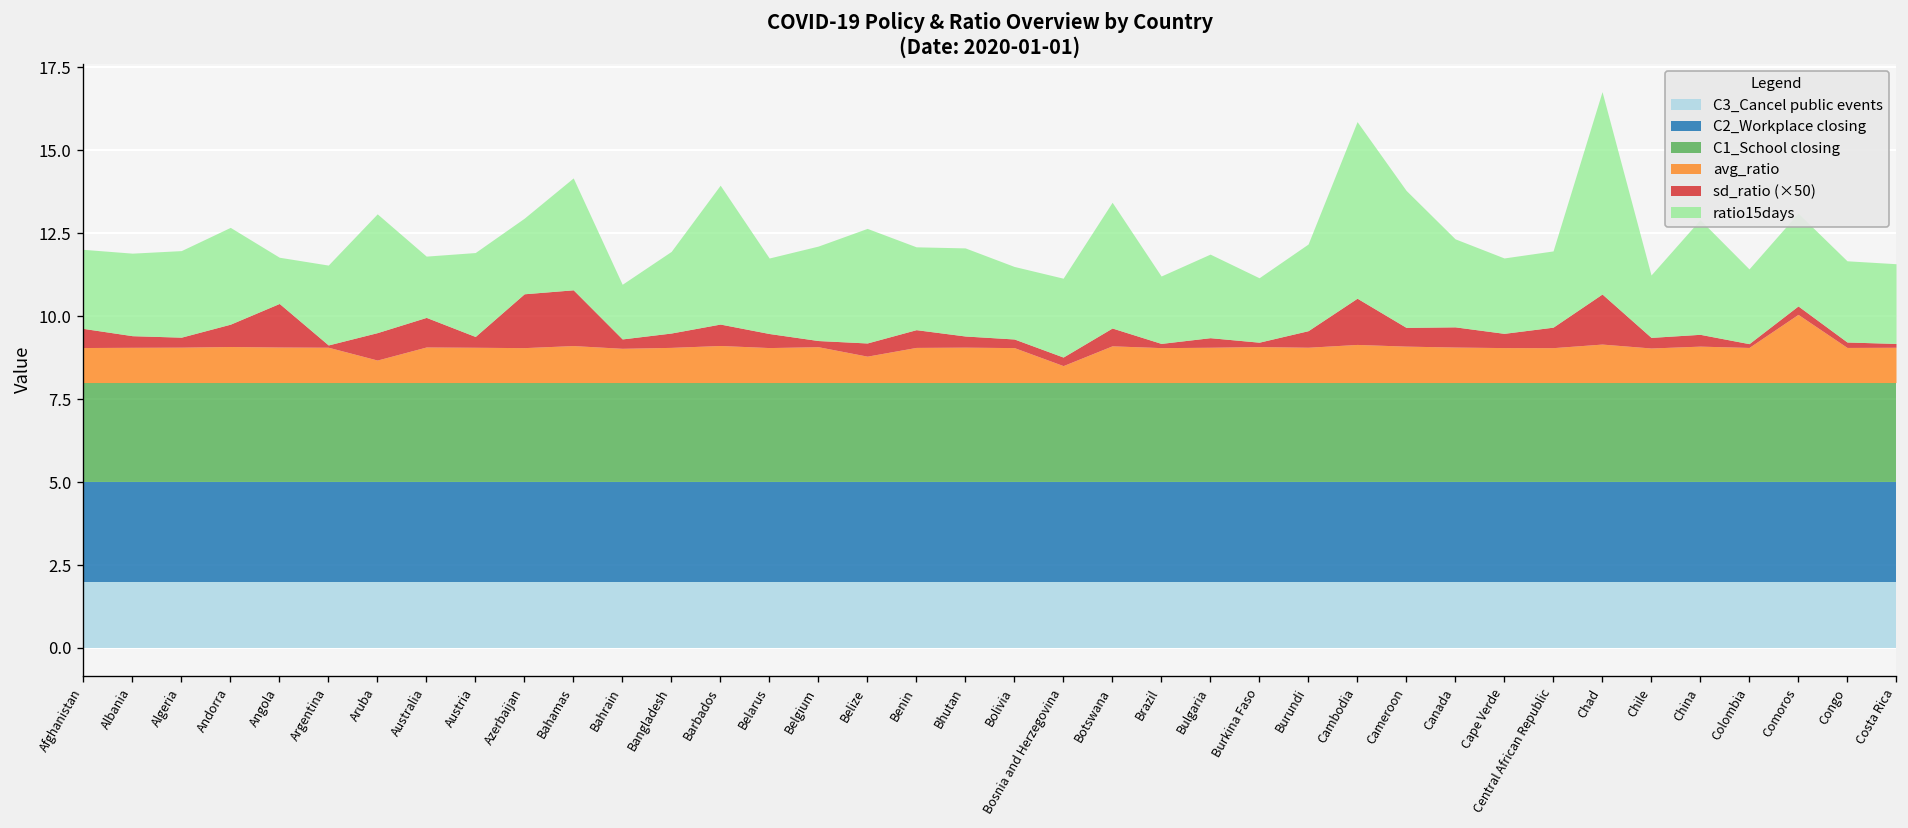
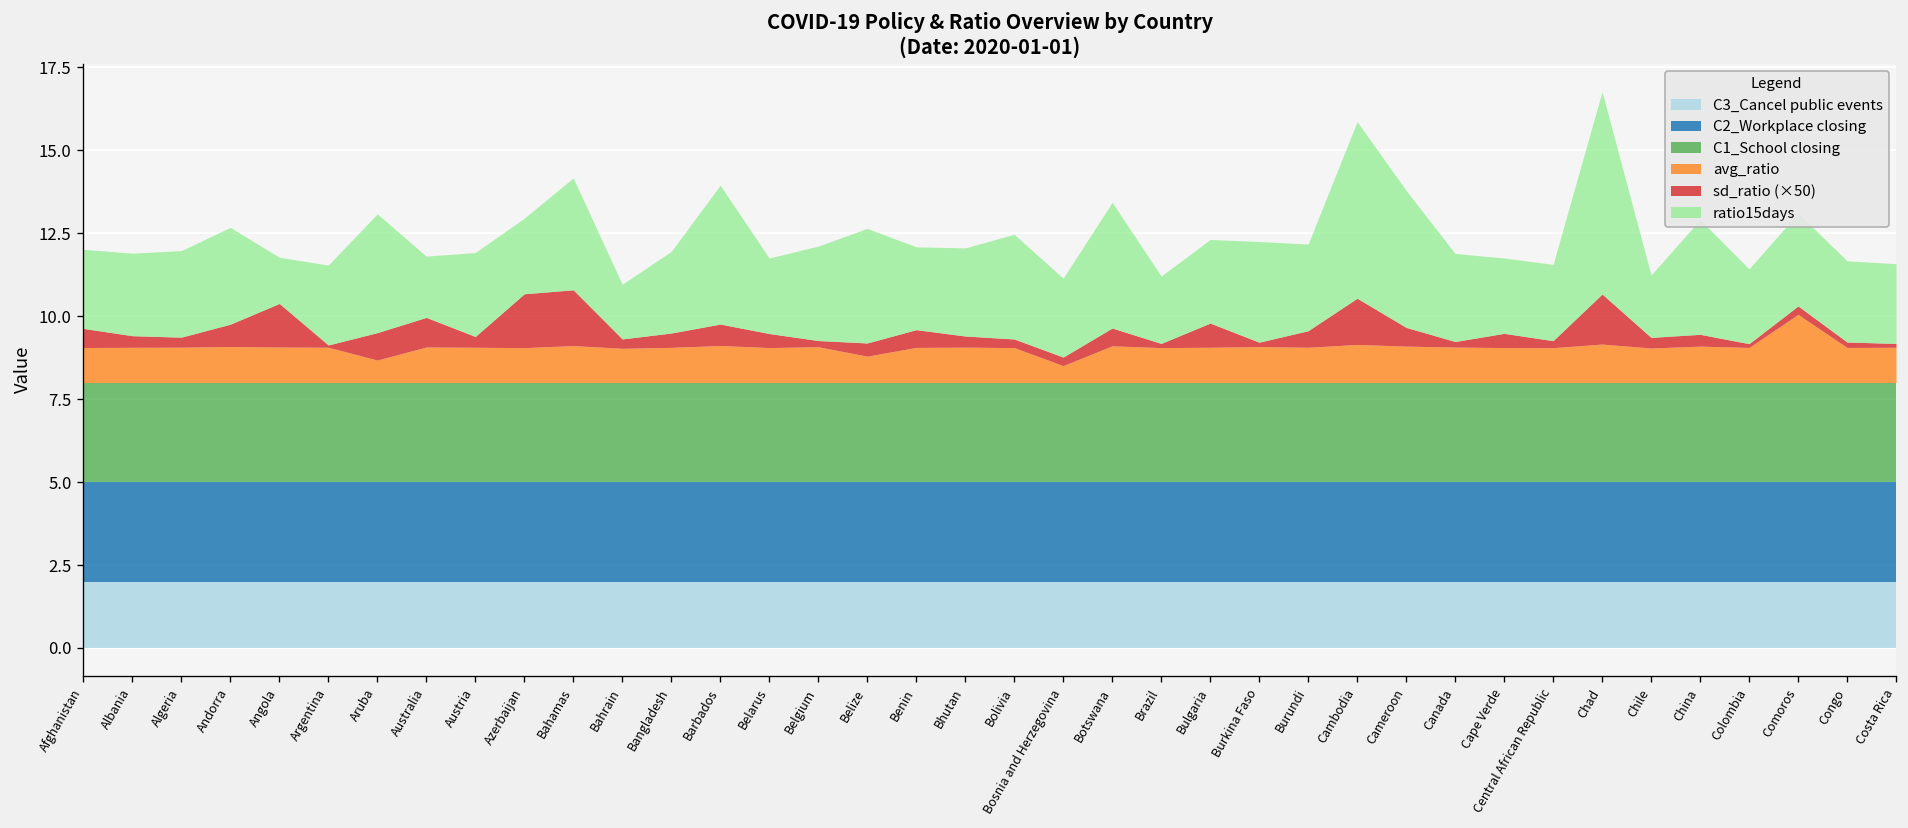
ratio15days, Bolivia: 2.2 -> 3.2
sd_ratio (×50), Bulgaria: 0.3 -> 0.7
ratio15days, Burkina Faso: 1.9 -> 3.0
sd_ratio (×50), Canada: 0.6 -> 0.2
sd_ratio (×50), Central African Republic: 0.6 -> 0.2
